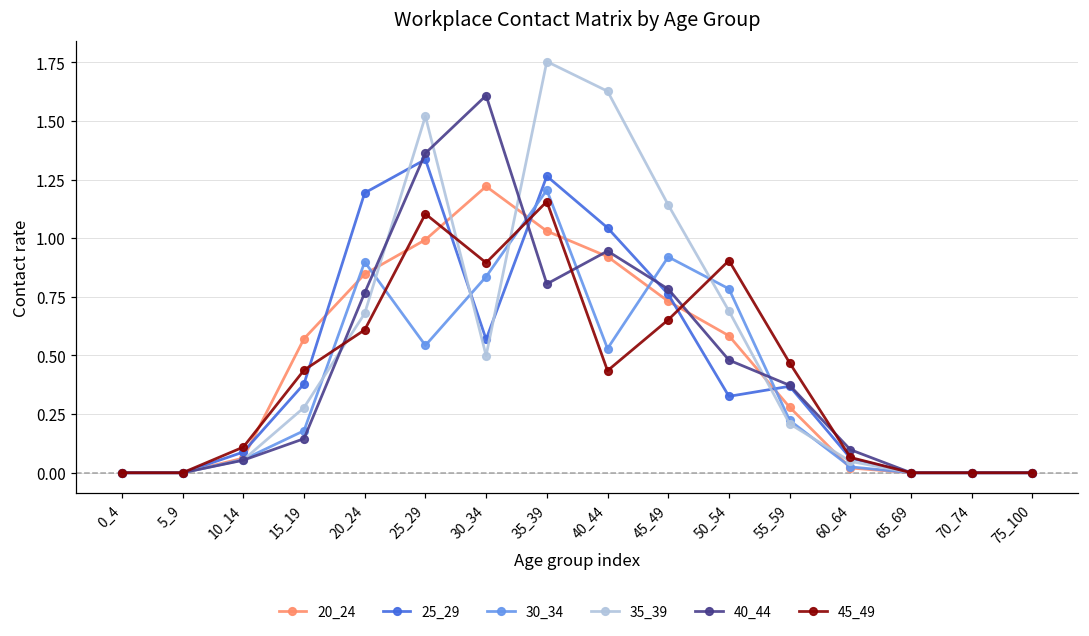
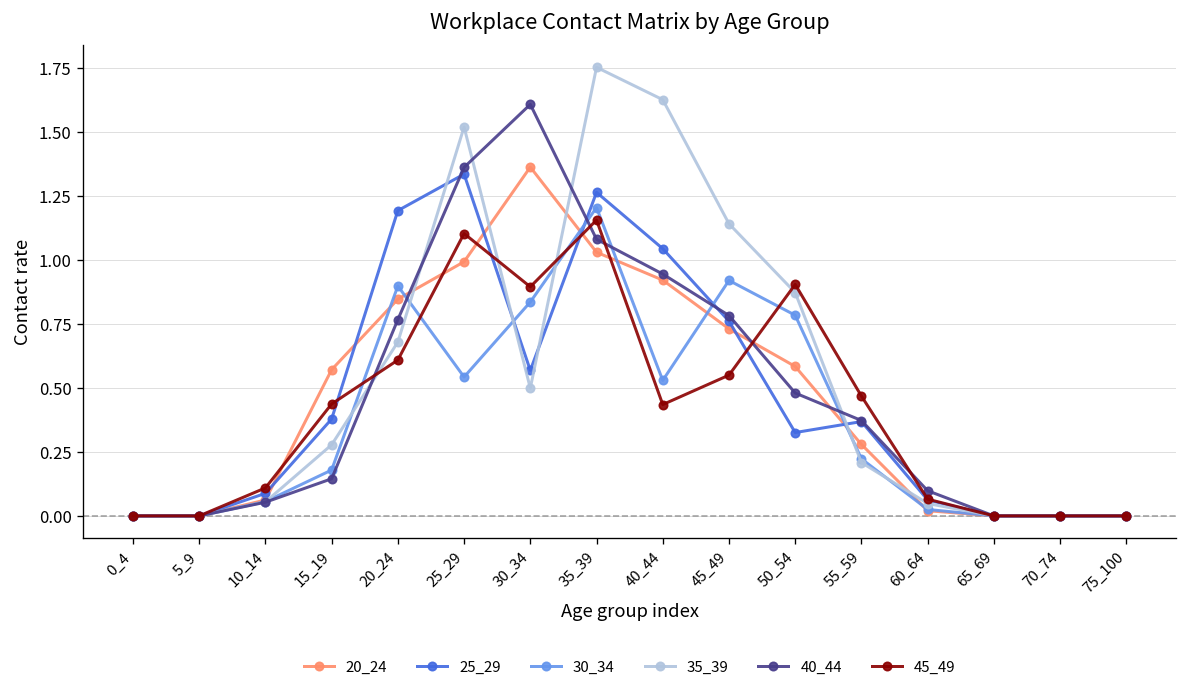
20_24, 30_34: 1.22 -> 1.36
40_44, 35_39: 0.81 -> 1.08
45_49, 45_49: 0.65 -> 0.55
35_39, 50_54: 0.69 -> 0.87
